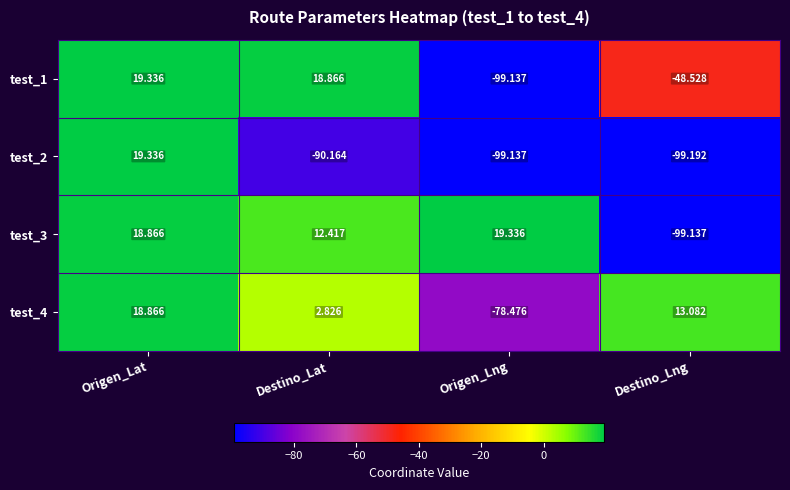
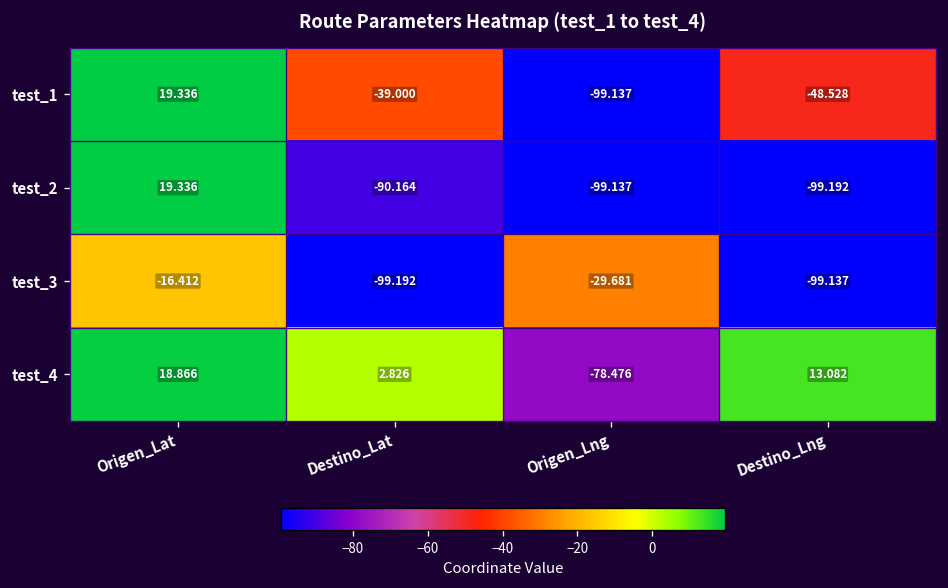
test_1, Destino_Lat: 18.866 -> -39.000
test_3, Origen_Lat: 18.866 -> -16.412
test_3, Destino_Lat: 12.417 -> -99.192
test_3, Origen_Lng: 19.336 -> -29.681
